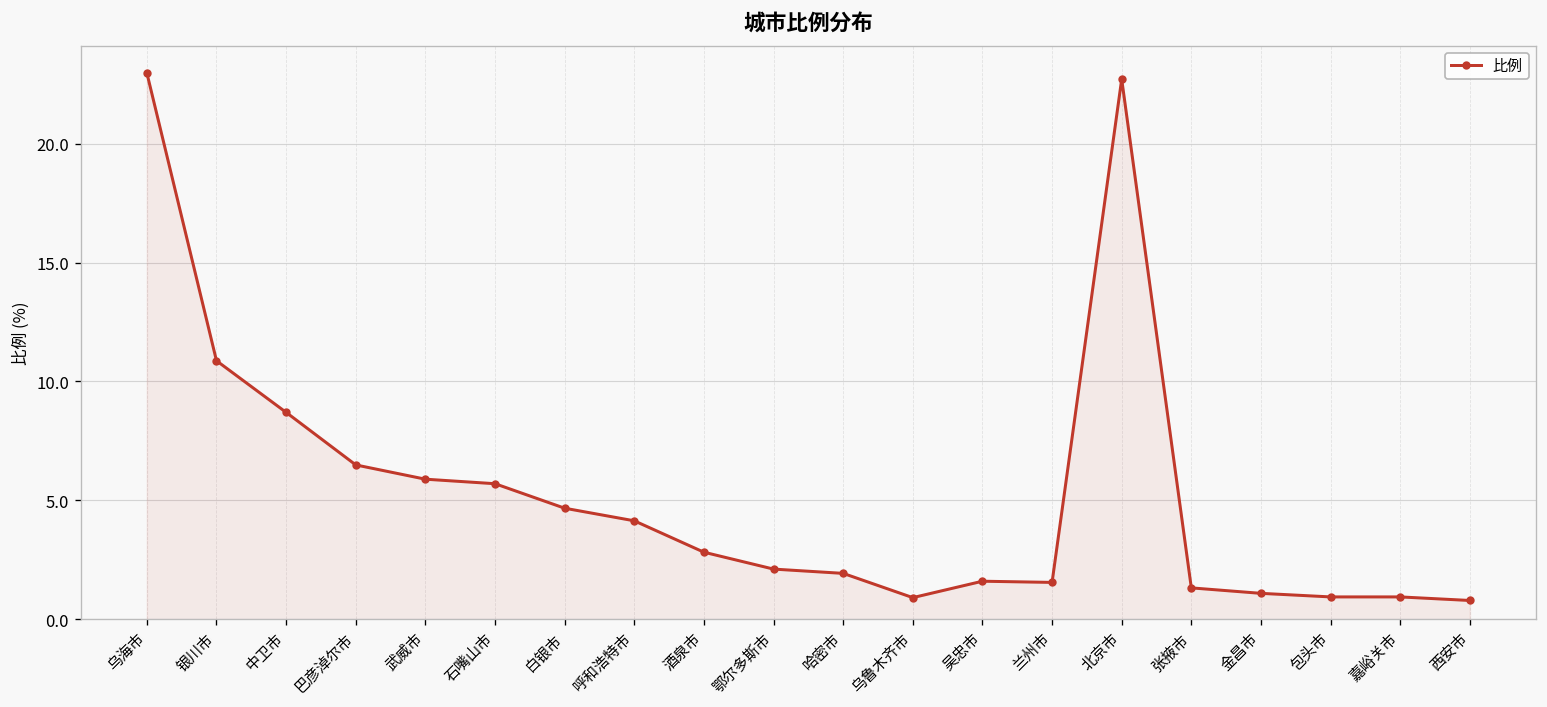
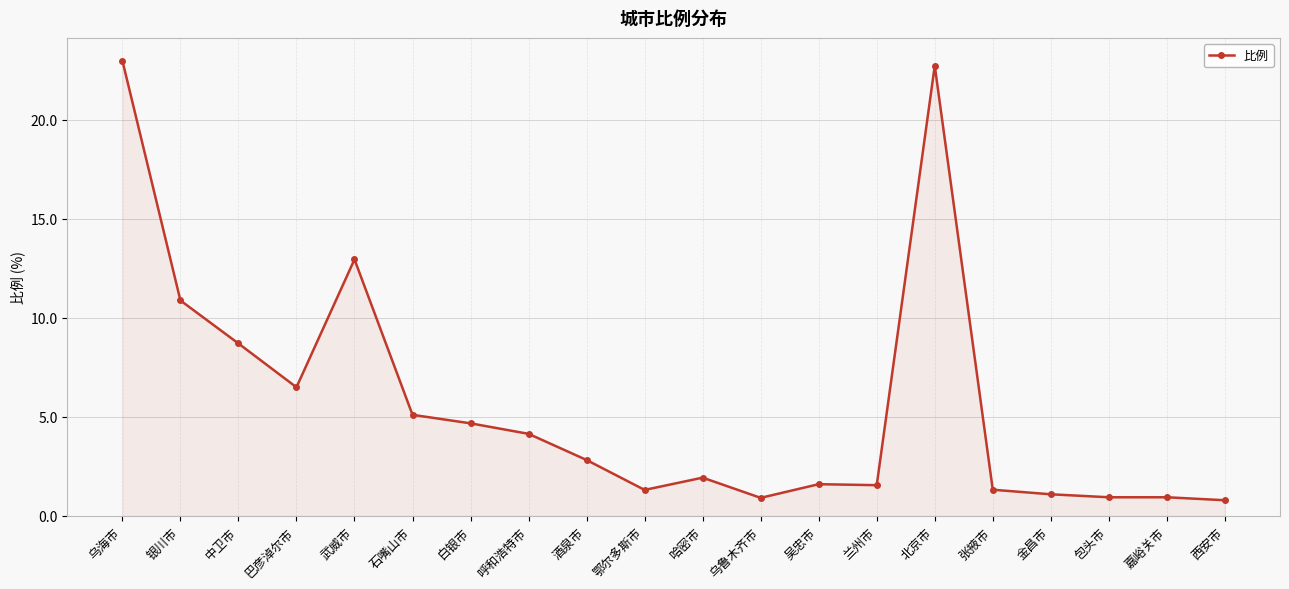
武威市: 5.9 -> 12.9
石嘴山市: 5.7 -> 5.1
鄂尔多斯市: 2.1 -> 1.3
